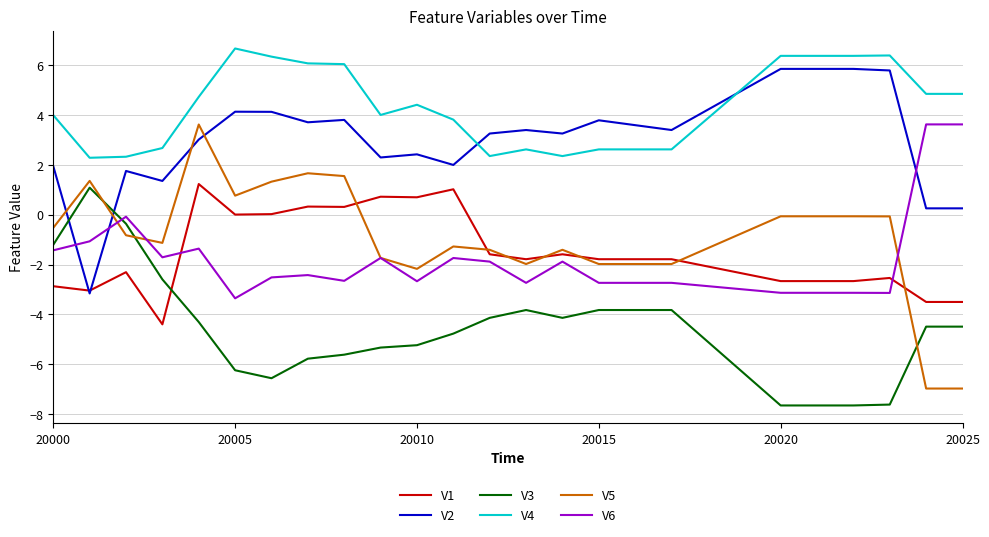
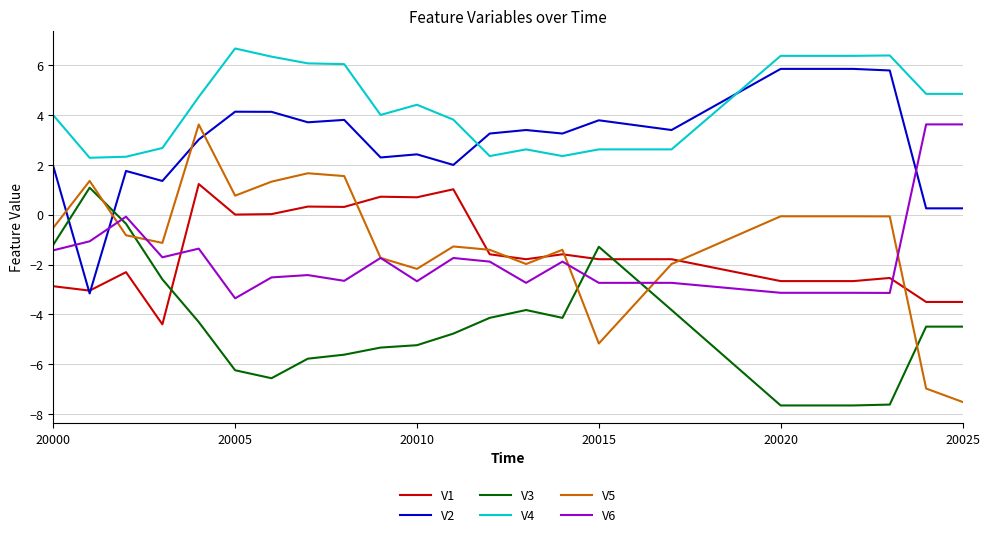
V3, 20015: -3.8 -> -1.3
V5, 20015: -2.0 -> -5.2
V5, 20025: -7.0 -> -7.5
